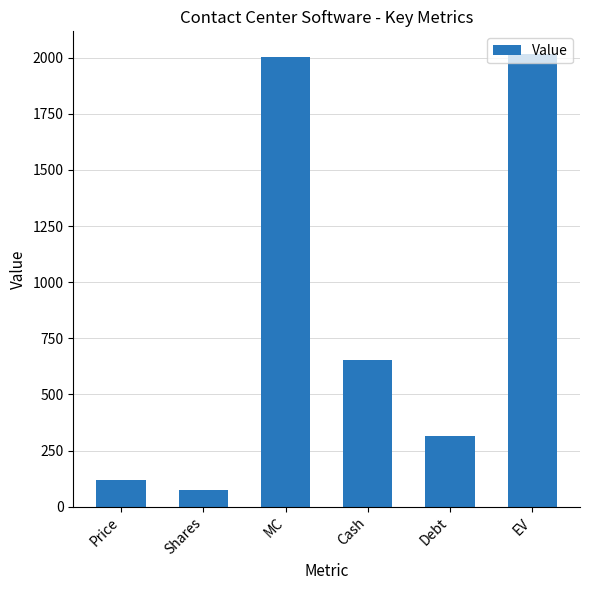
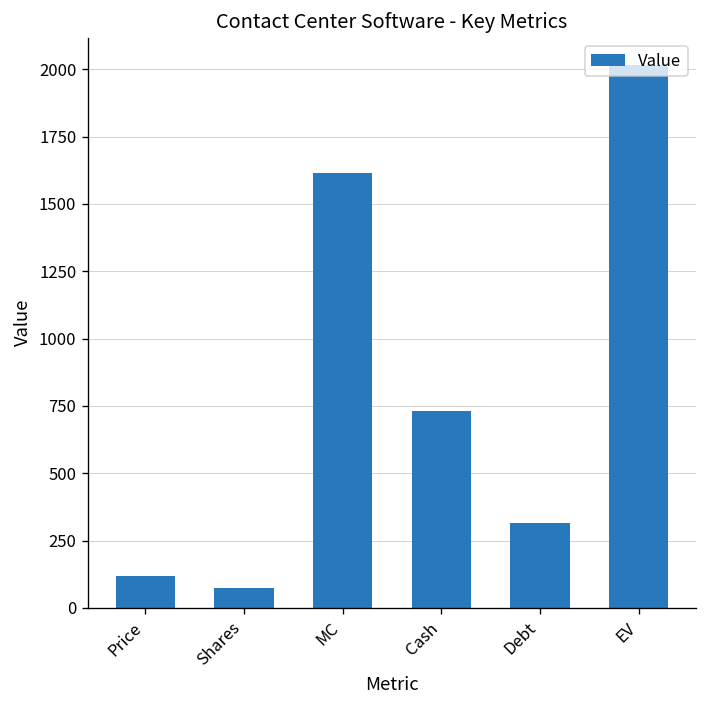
MC: 2010 -> 1620
Cash: 650 -> 730
